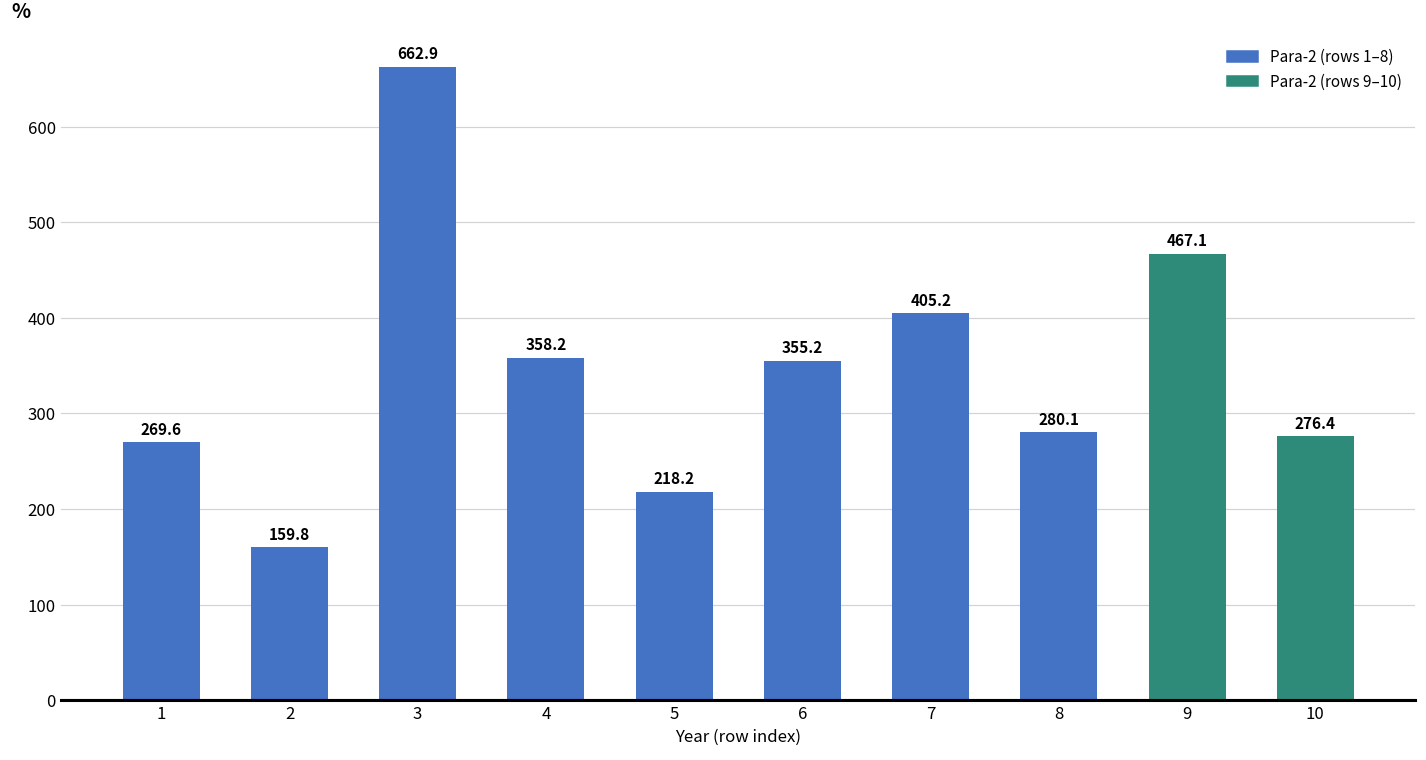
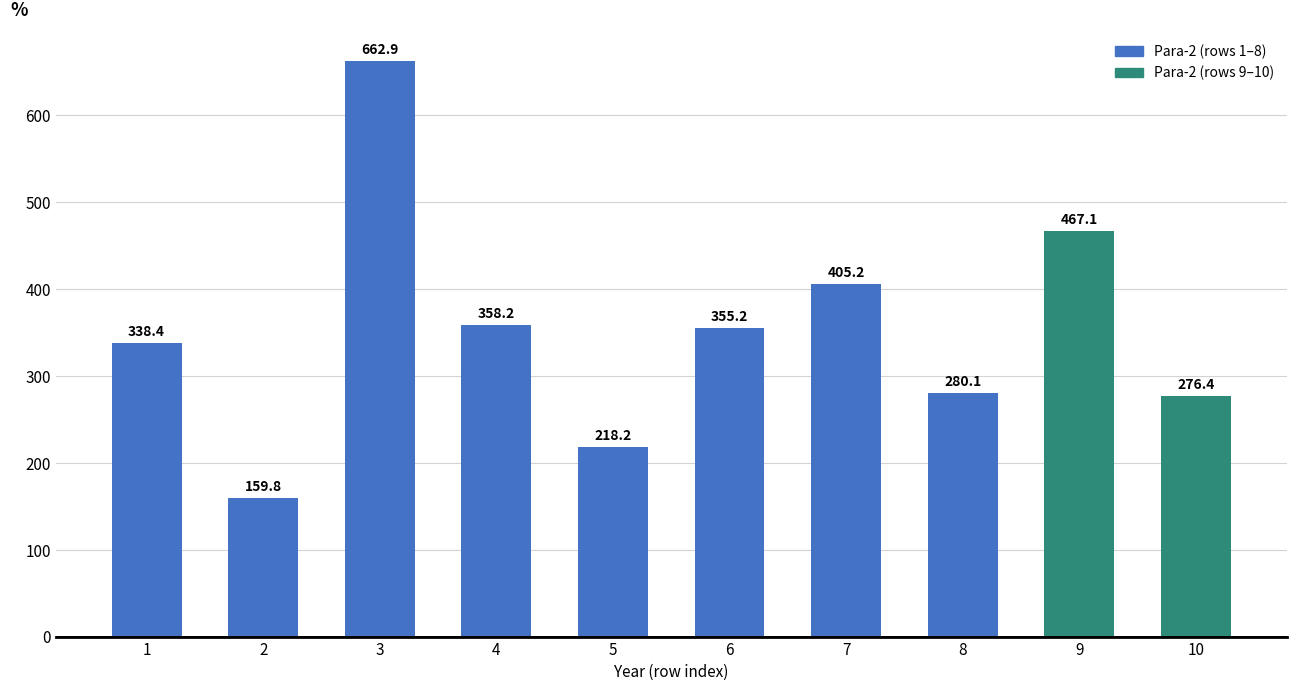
1: 269.6 -> 338.4
